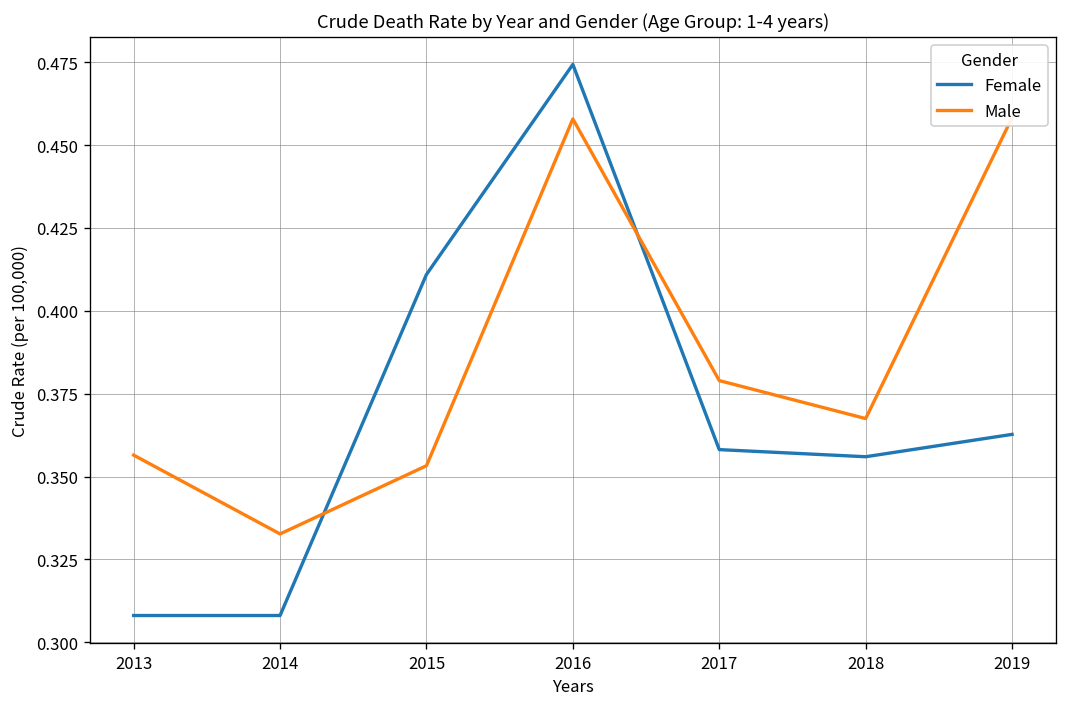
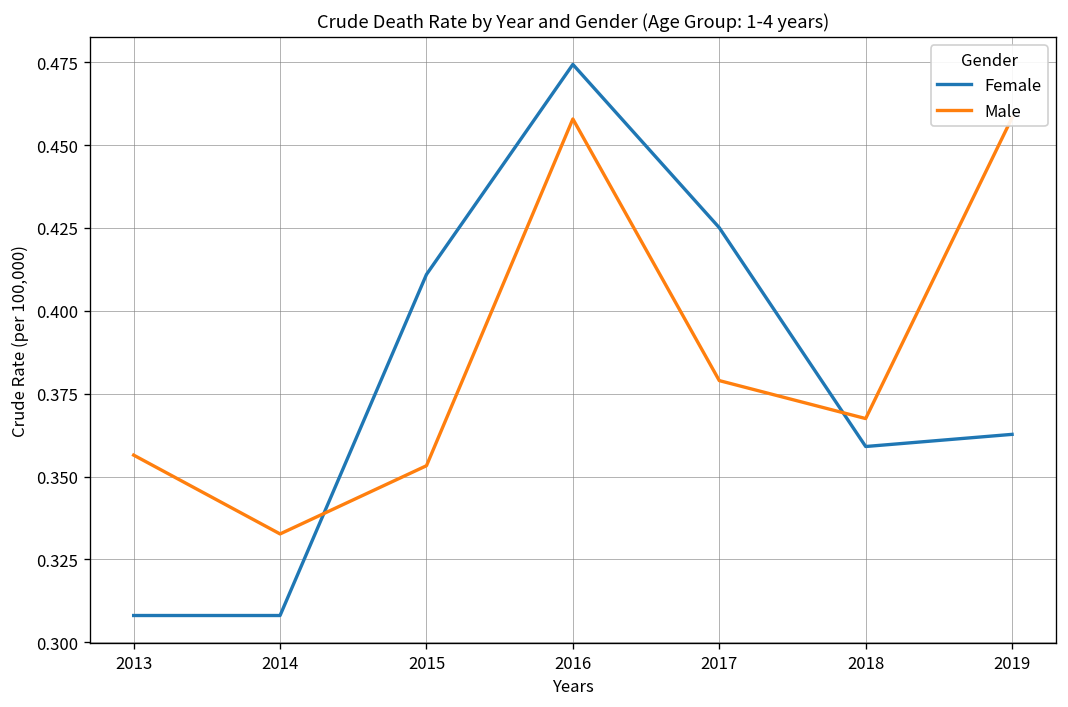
Female, 2017: 0.358 -> 0.425
Female, 2018: 0.356 -> 0.359
